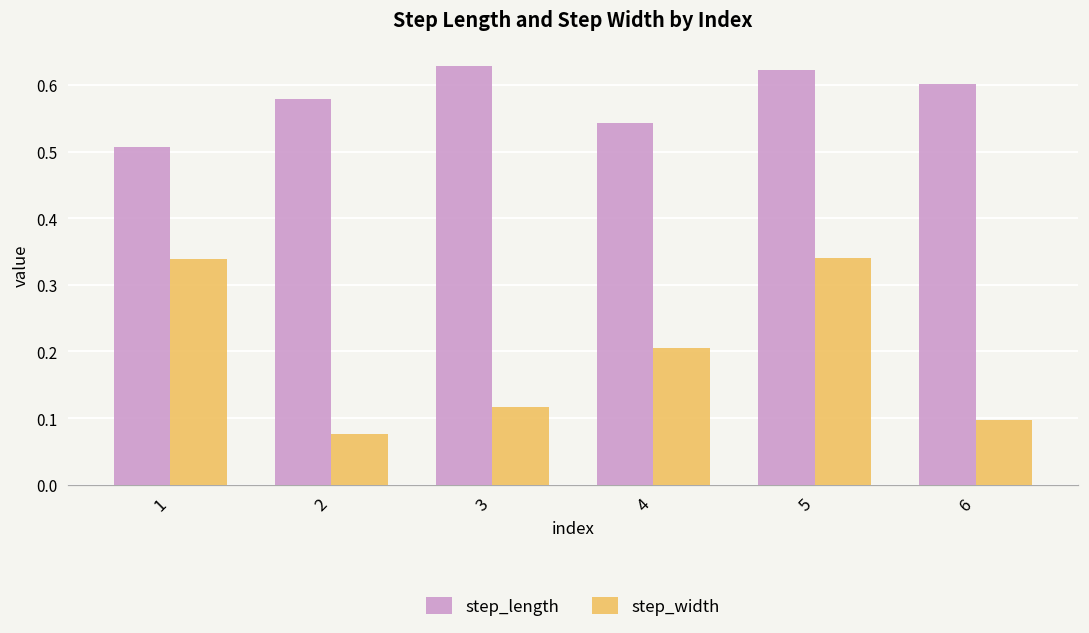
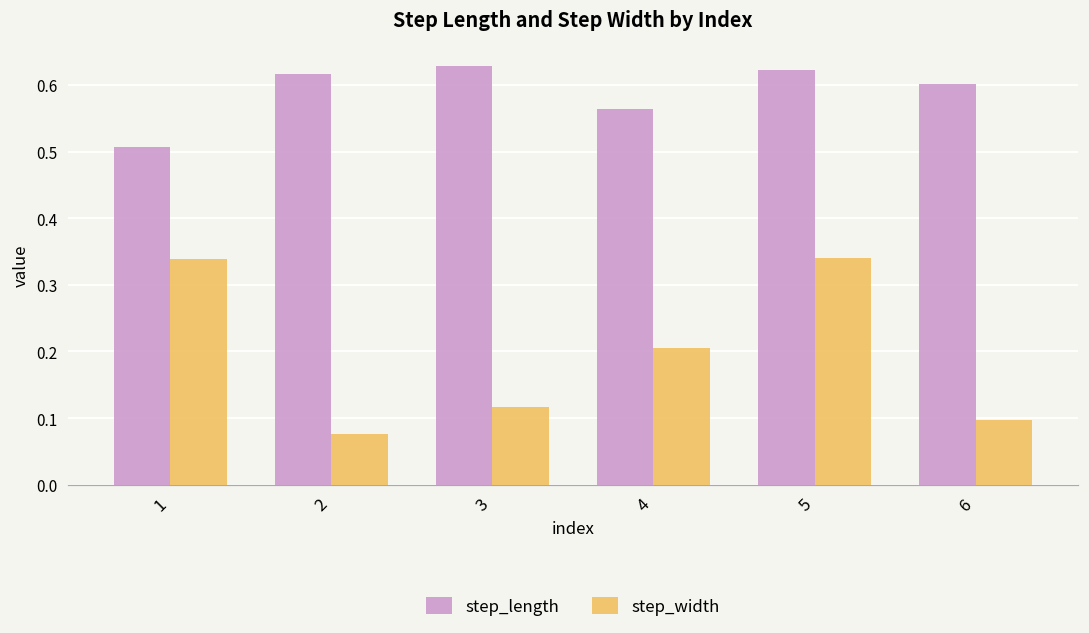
step_length, 2: 0.58 -> 0.62
step_length, 4: 0.54 -> 0.56
